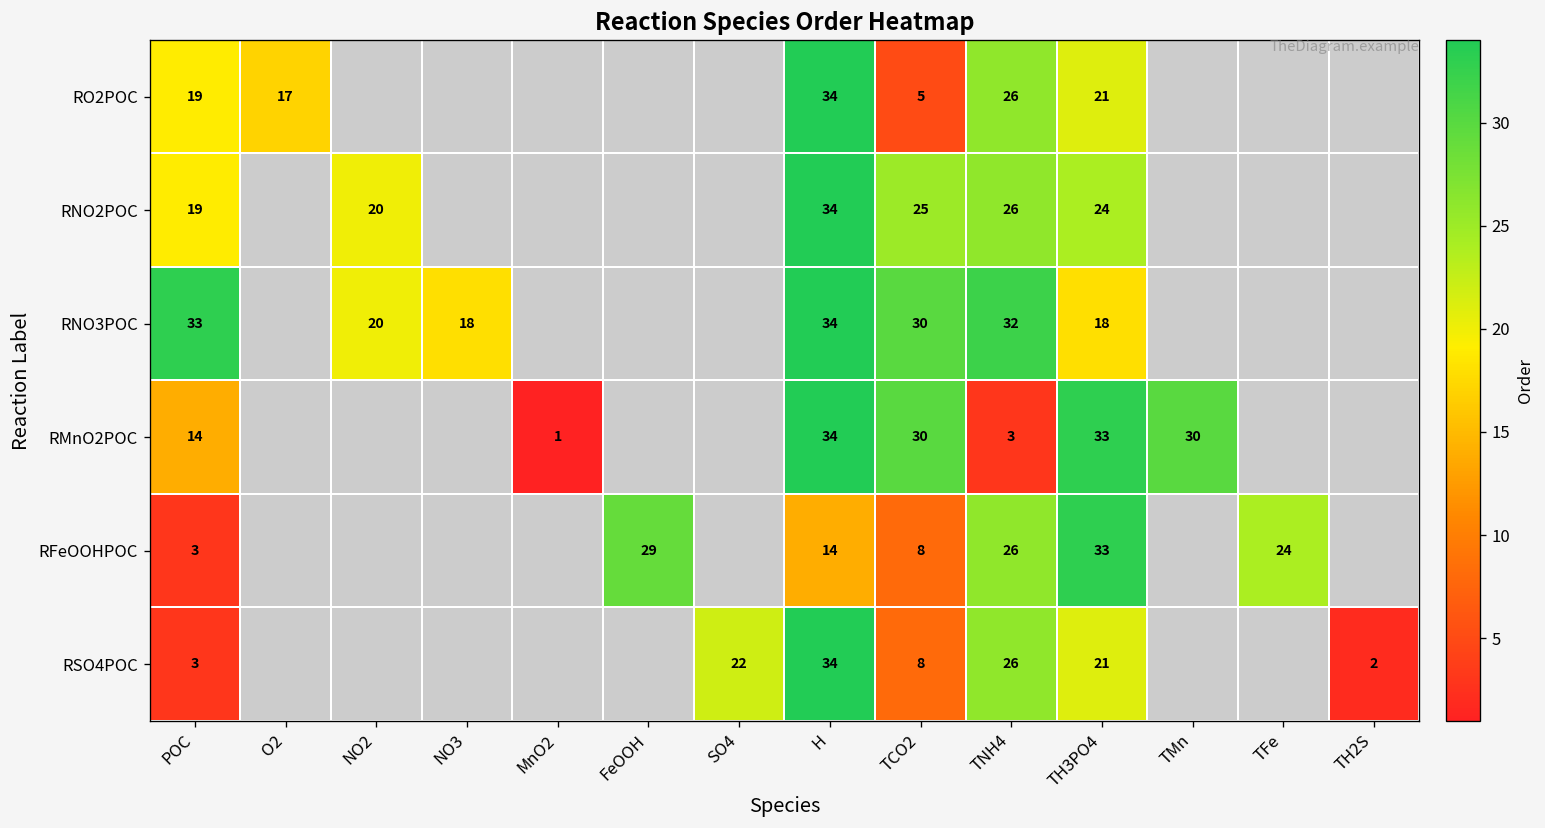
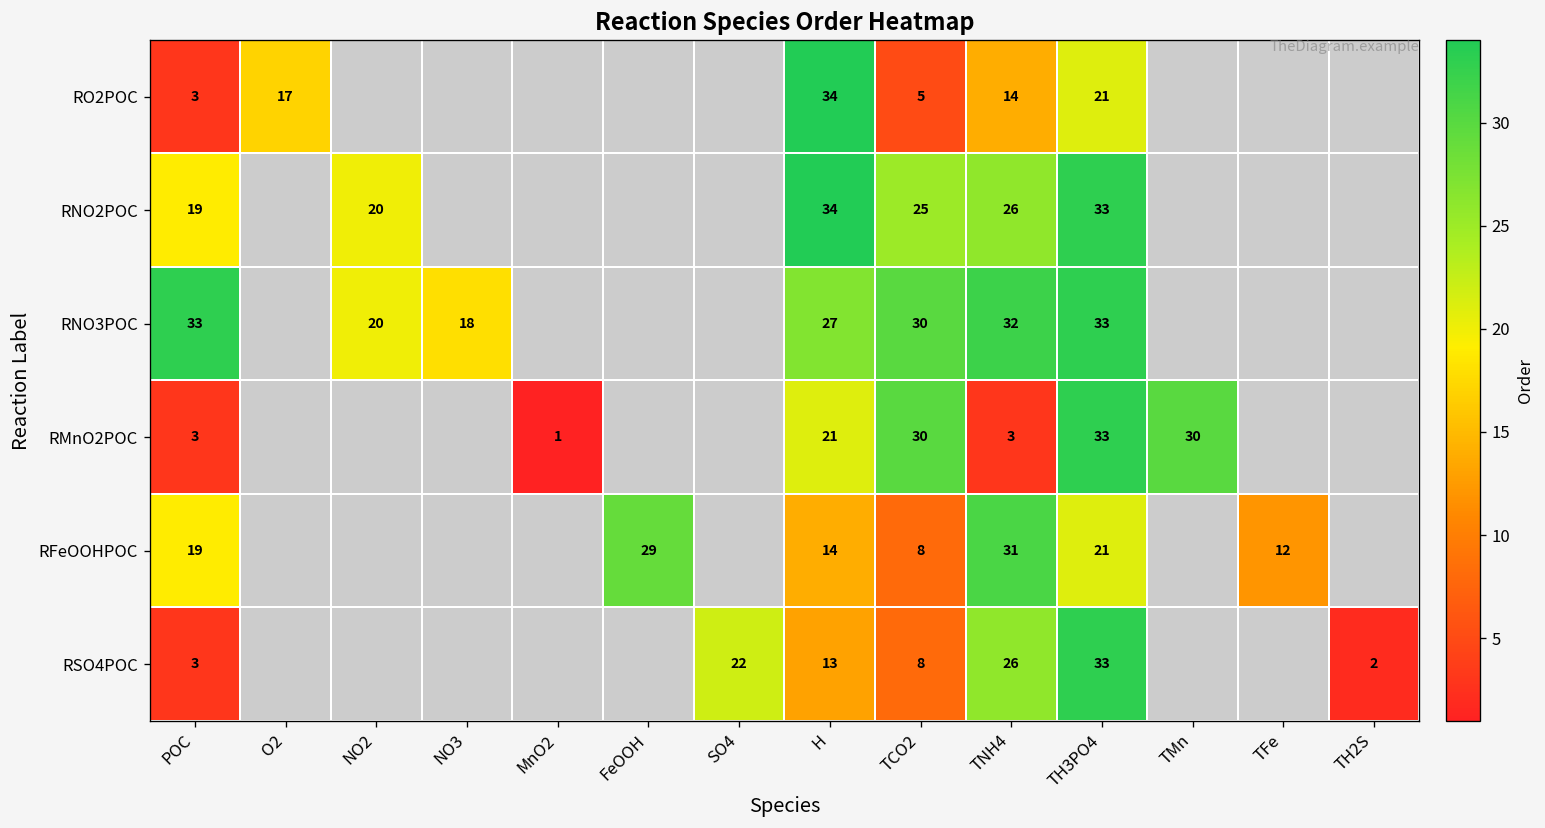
RO2POC, POC: 19 -> 3
RO2POC, TNH4: 26 -> 14
RNO2POC, TH3PO4: 24 -> 33
RNO3POC, H: 34 -> 27
RNO3POC, TH3PO4: 18 -> 33
RMnO2POC, POC: 14 -> 3
RMnO2POC, H: 34 -> 21
RFeOOHPOC, POC: 3 -> 19
RFeOOHPOC, TNH4: 26 -> 31
RFeOOHPOC, TH3PO4: 33 -> 21
RFeOOHPOC, TFe: 24 -> 12
RSO4POC, H: 34 -> 13
RSO4POC, TH3PO4: 21 -> 33
